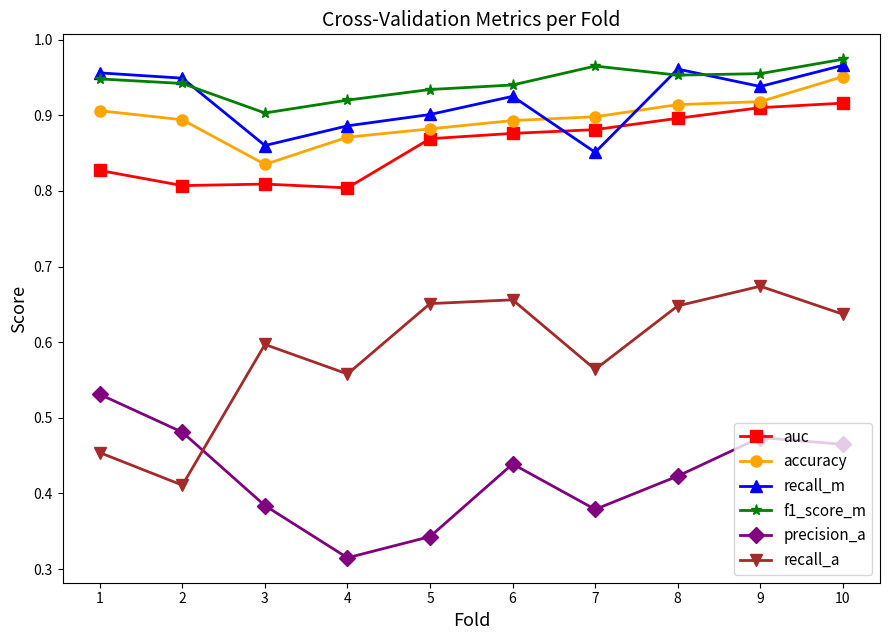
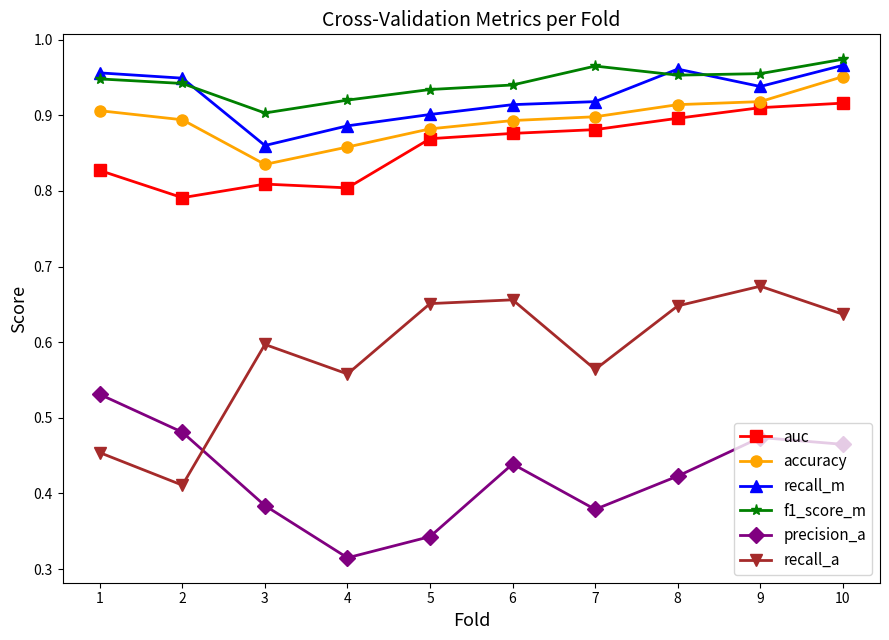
auc, 2: 0.81 -> 0.79
accuracy, 4: 0.87 -> 0.86
recall_m, 6: 0.93 -> 0.91
recall_m, 7: 0.85 -> 0.92
